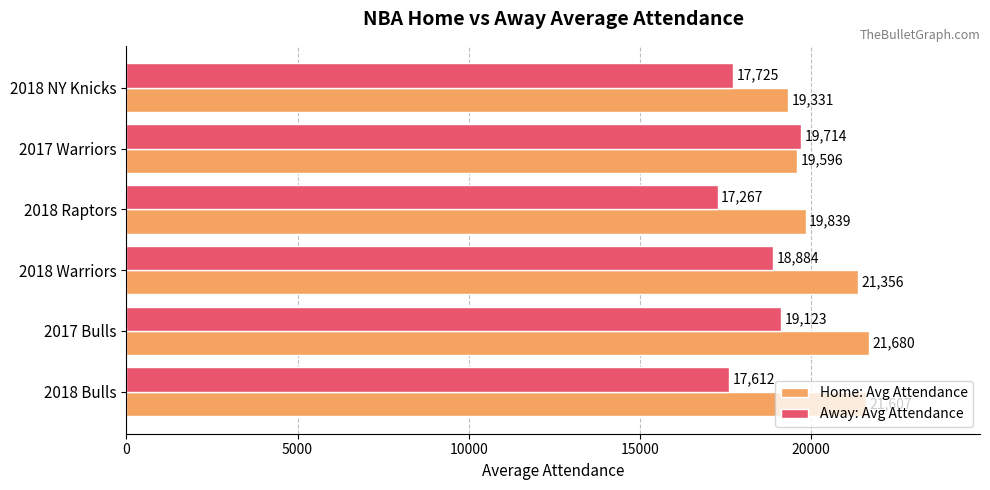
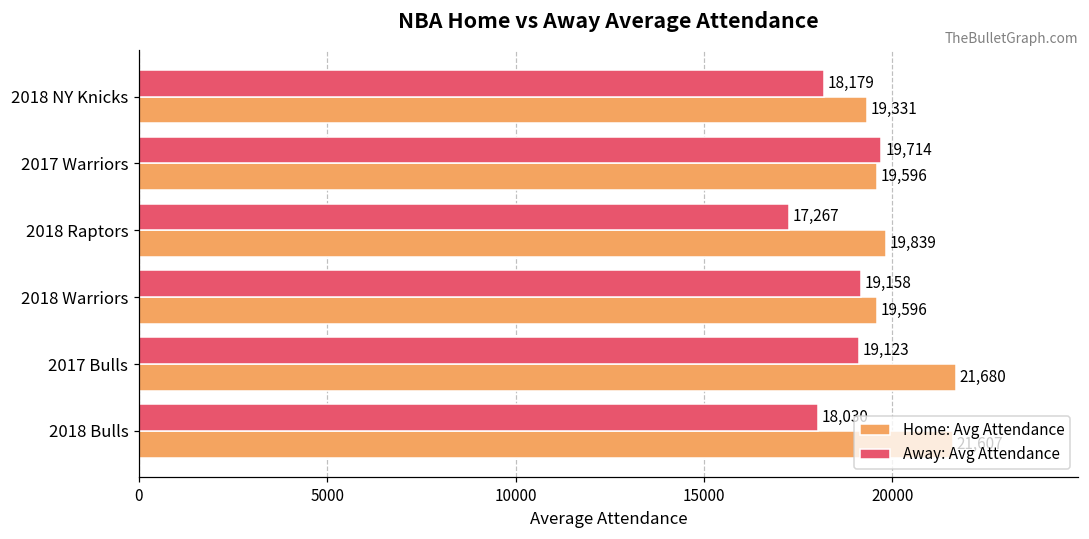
Away: Avg Attendance, 2018 NY Knicks: 17,725 -> 18,179
Away: Avg Attendance, 2018 Warriors: 18,884 -> 19,158
Home: Avg Attendance, 2018 Warriors: 21,356 -> 19,596
Away: Avg Attendance, 2018 Bulls: 17600 -> 18000
